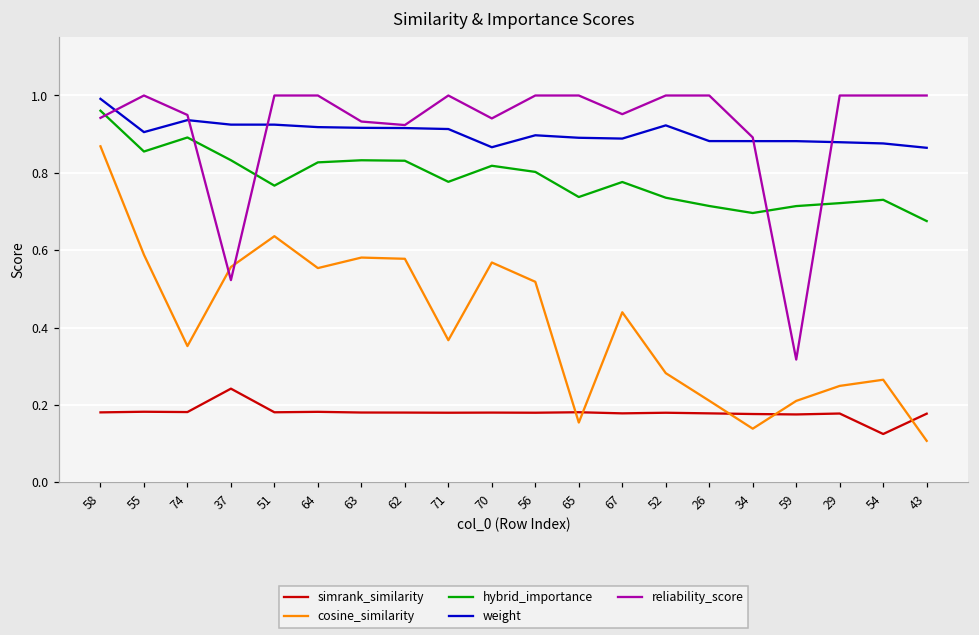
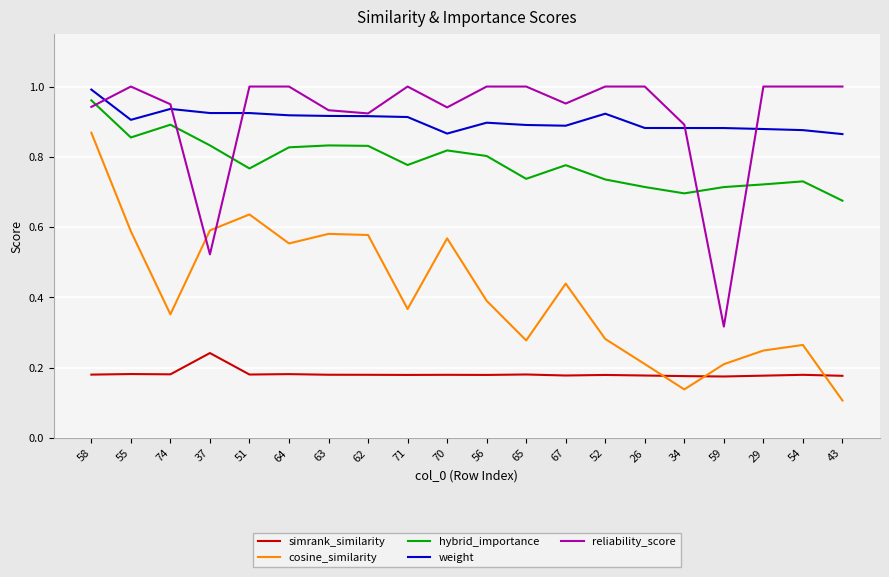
cosine_similarity, 37: 0.56 -> 0.59
cosine_similarity, 56: 0.52 -> 0.39
cosine_similarity, 65: 0.15 -> 0.28
simrank_similarity, 54: 0.12 -> 0.18
